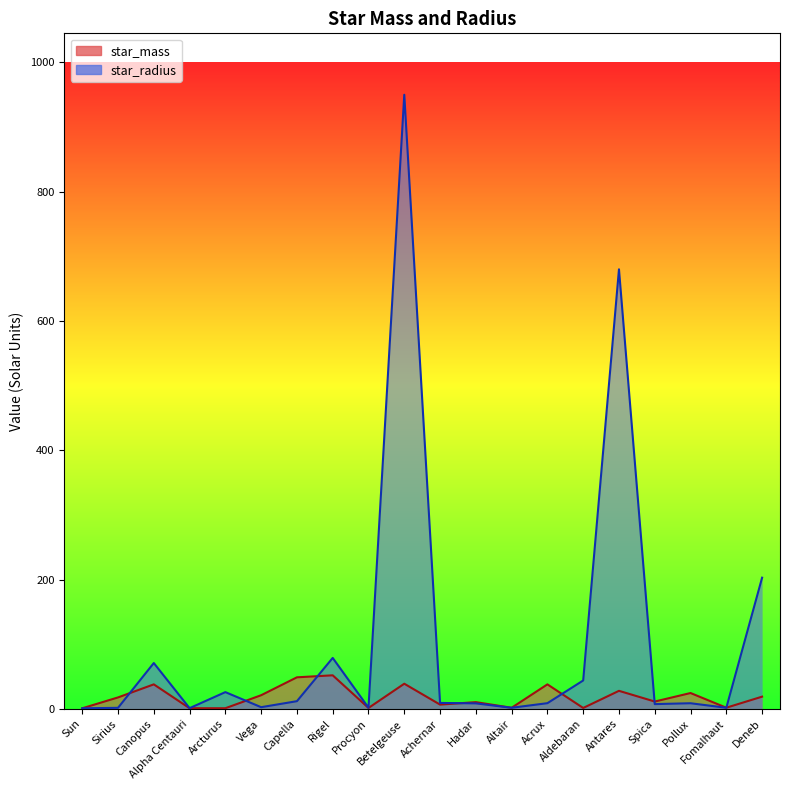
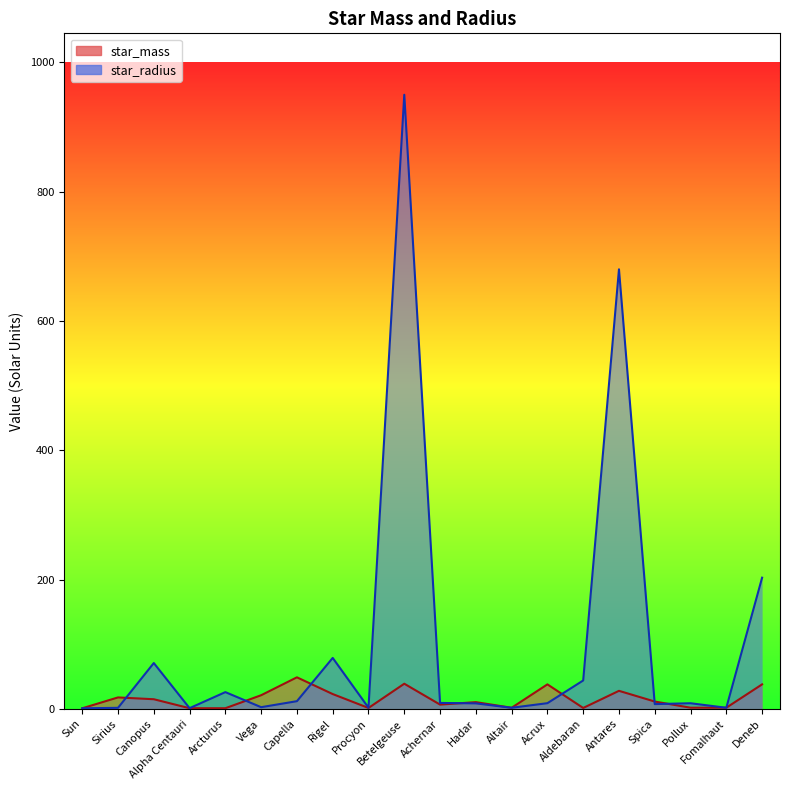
star_mass, Canopus: 40 -> 20
star_mass, Rigel: 50 -> 20
star_mass, Pollux: 20 -> 0
star_mass, Deneb: 20 -> 40
